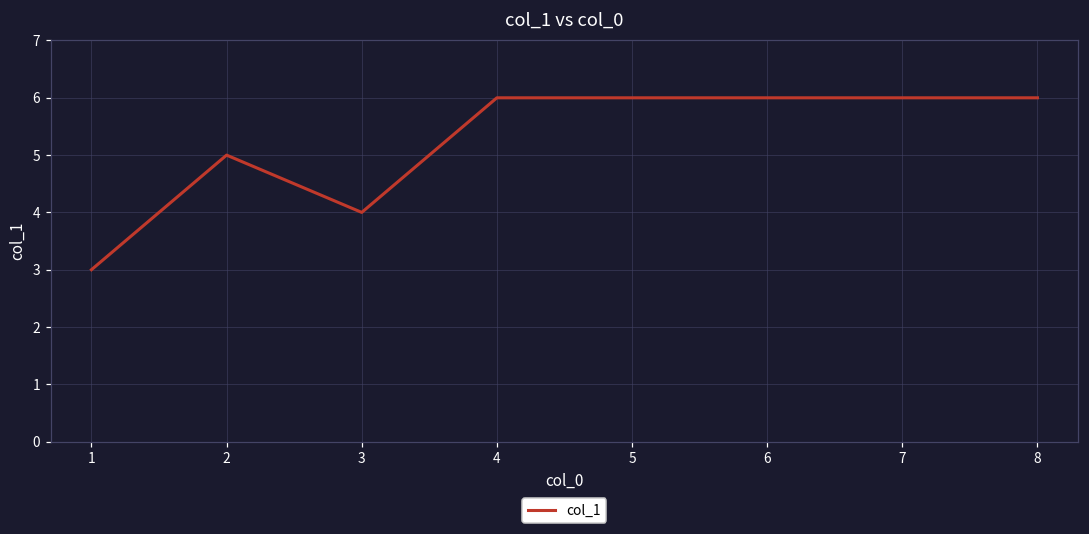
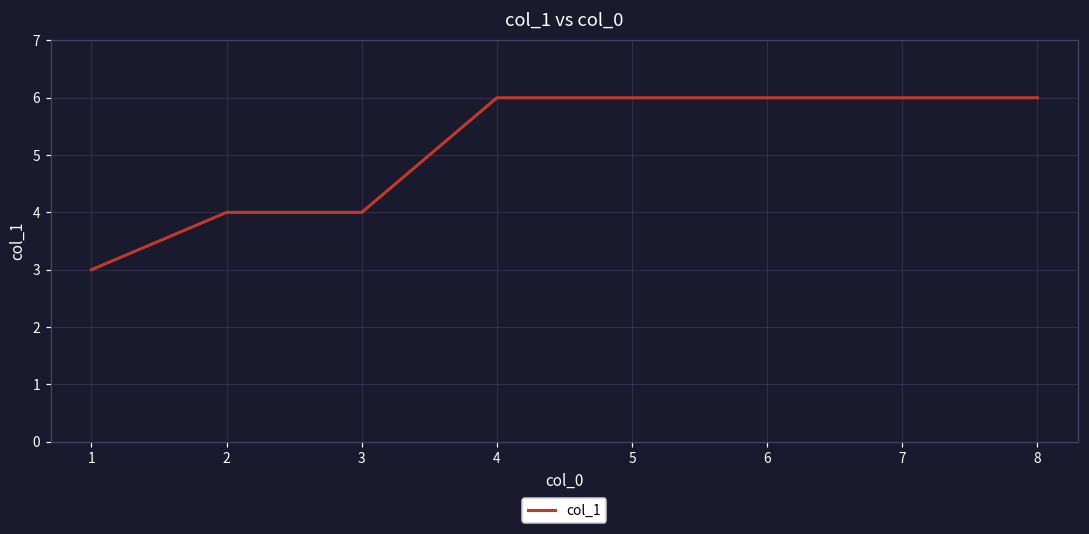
2: 5 -> 4
